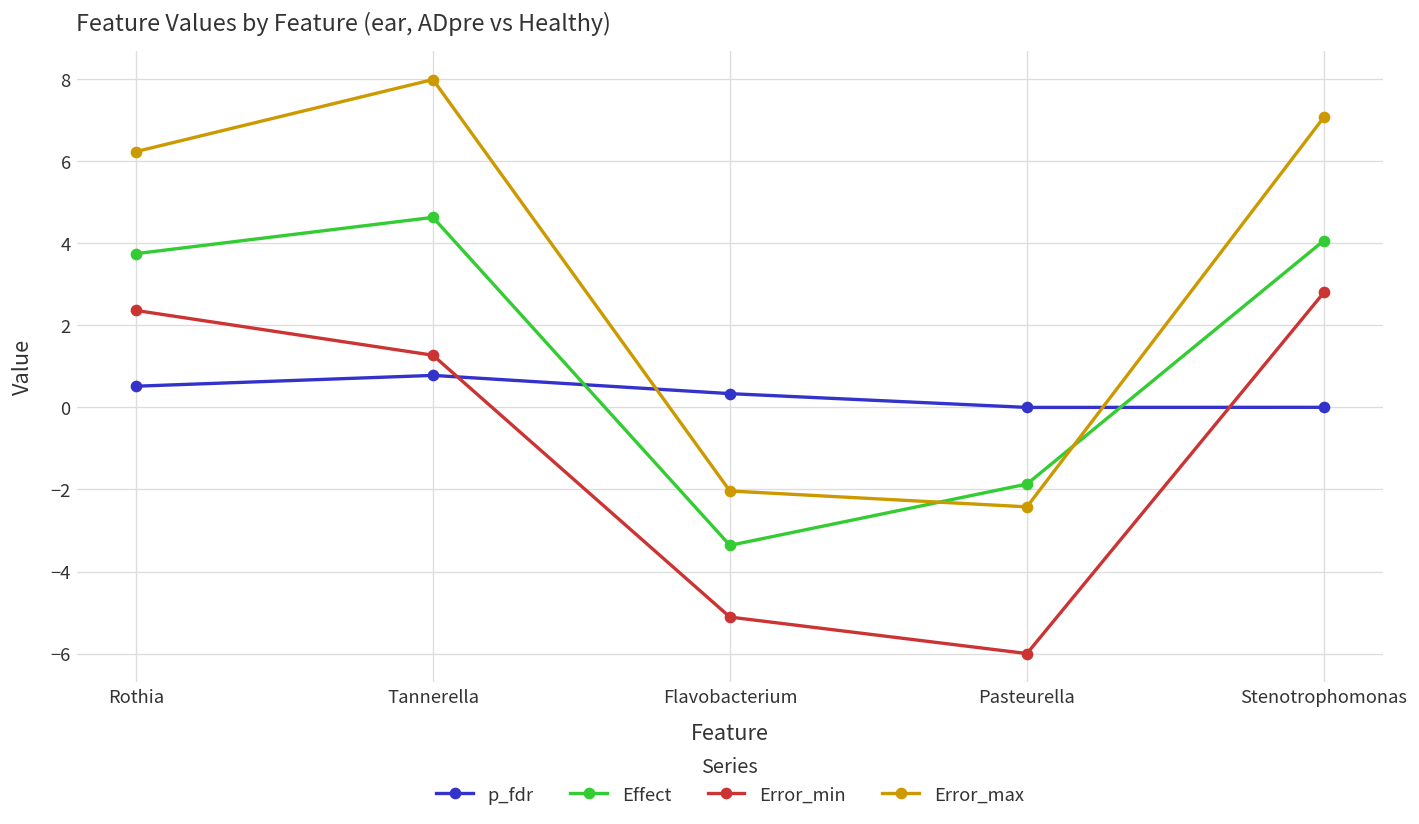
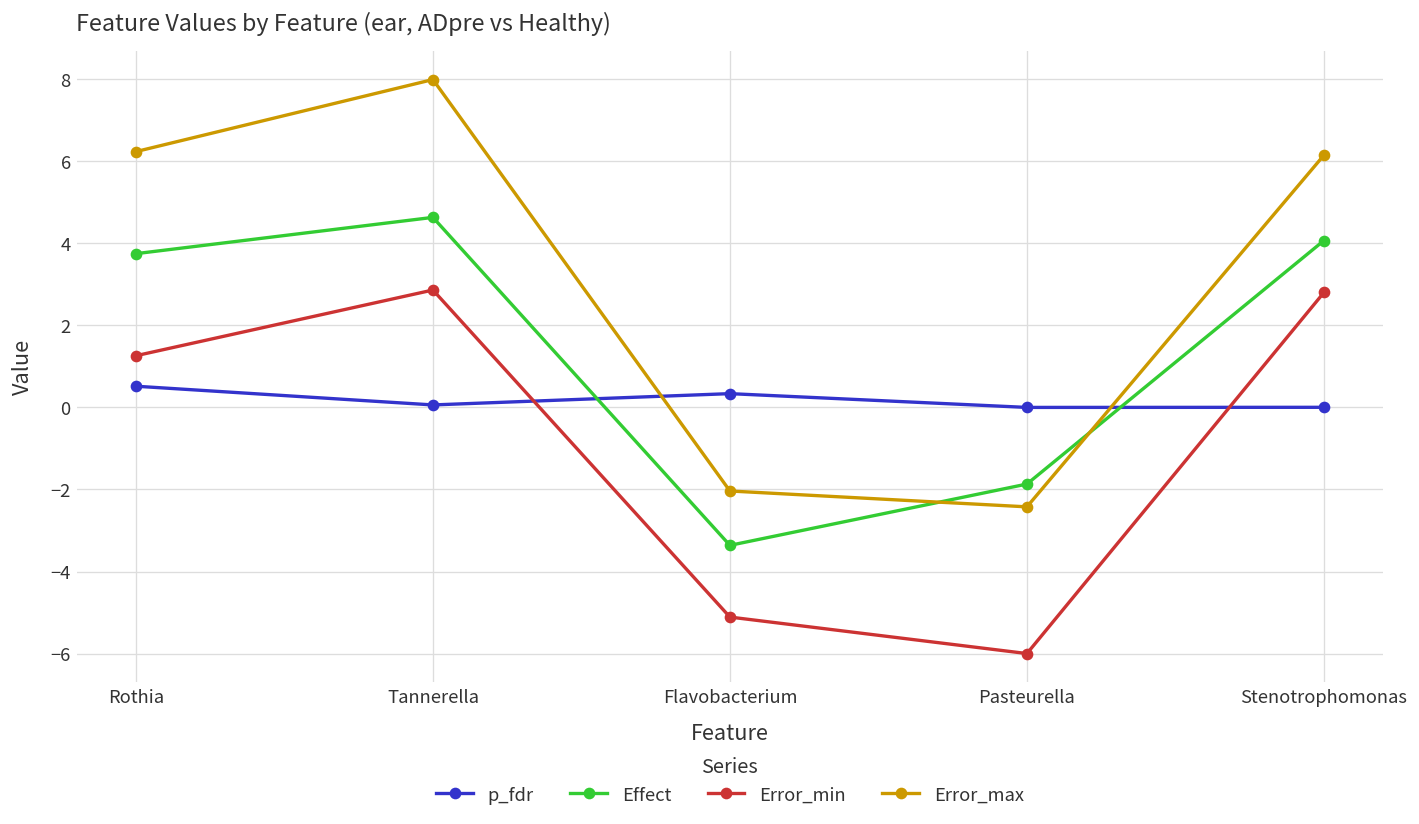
Error_min, Rothia: 2.4 -> 1.3
p_fdr, Tannerella: 0.8 -> 0.1
Error_min, Tannerella: 1.3 -> 2.9
Error_max, Stenotrophomonas: 7.1 -> 6.1
